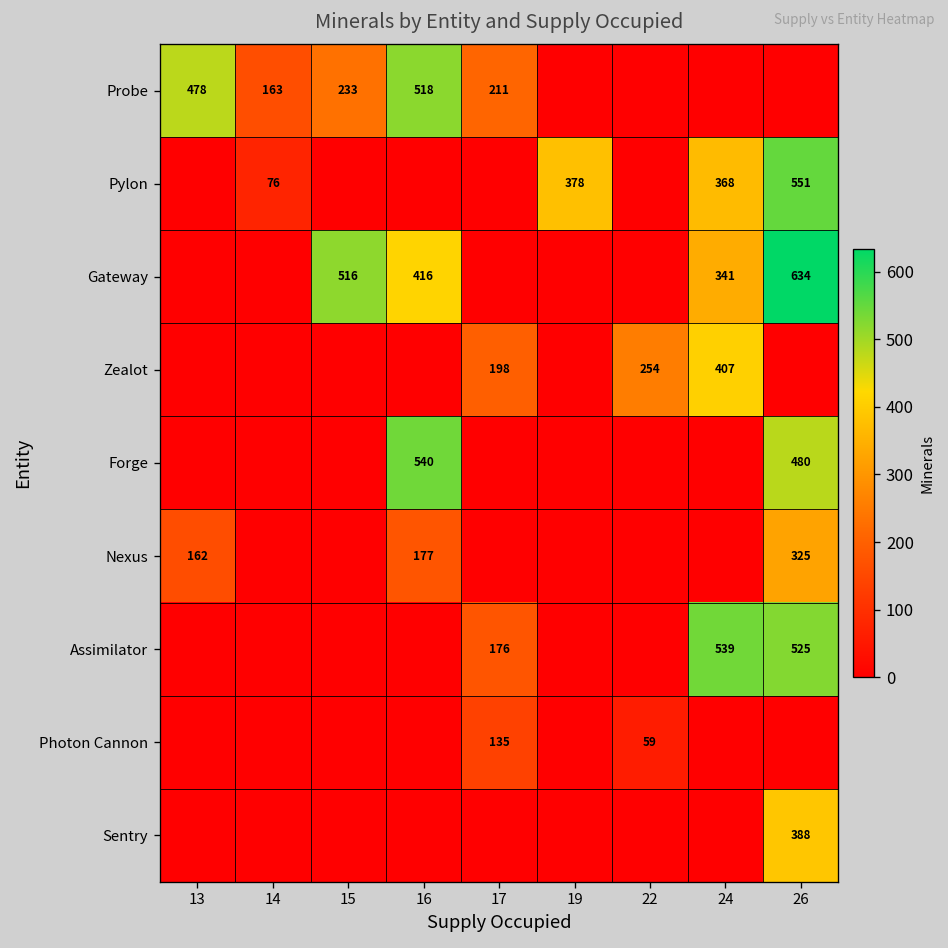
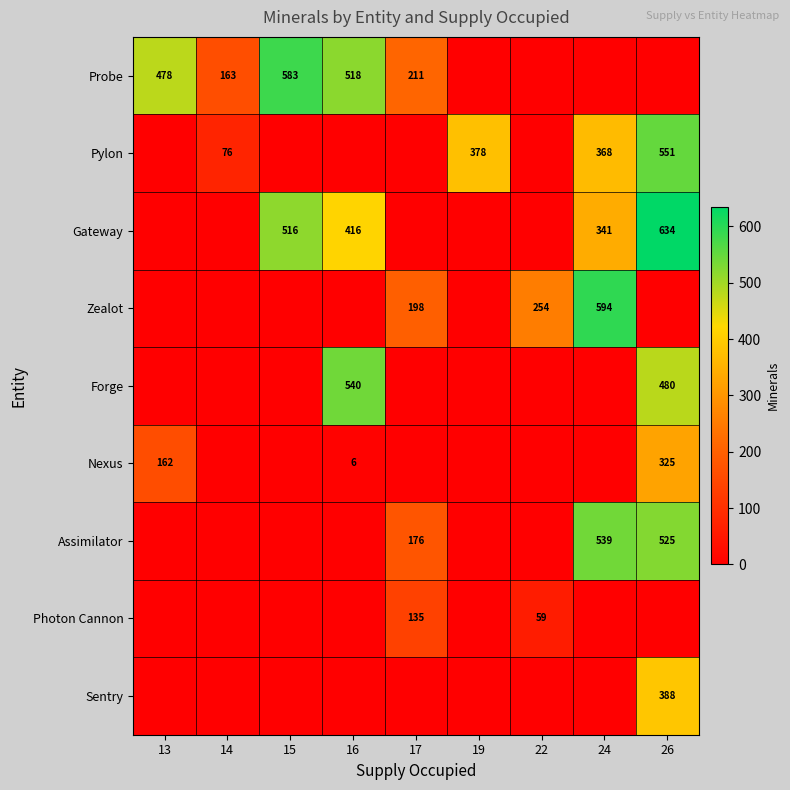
Probe, 15: 233 -> 583
Zealot, 24: 407 -> 594
Nexus, 16: 177 -> 6
